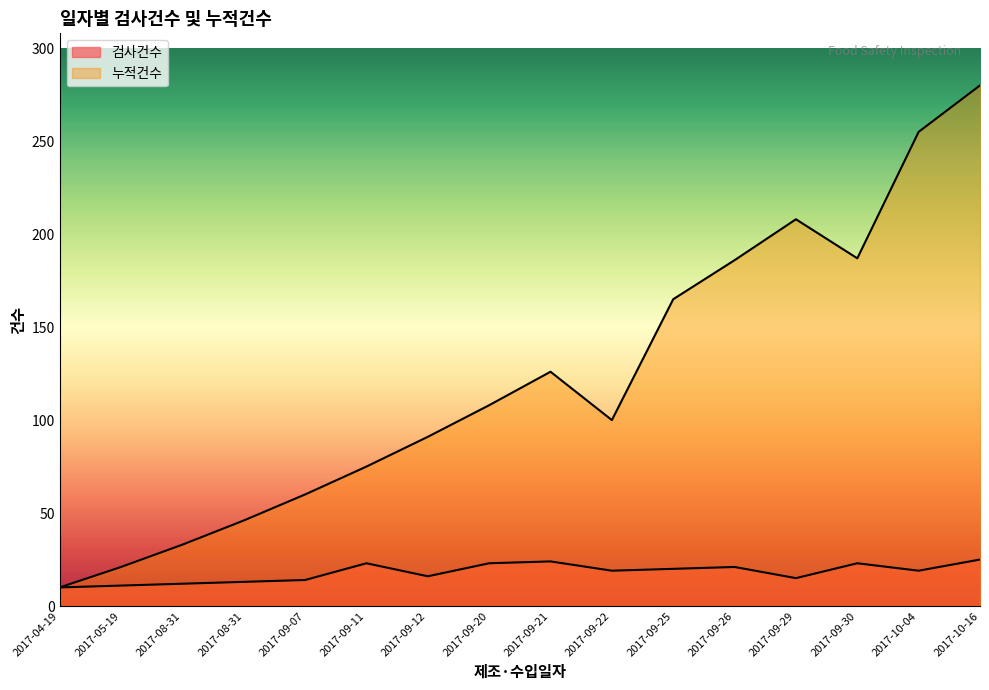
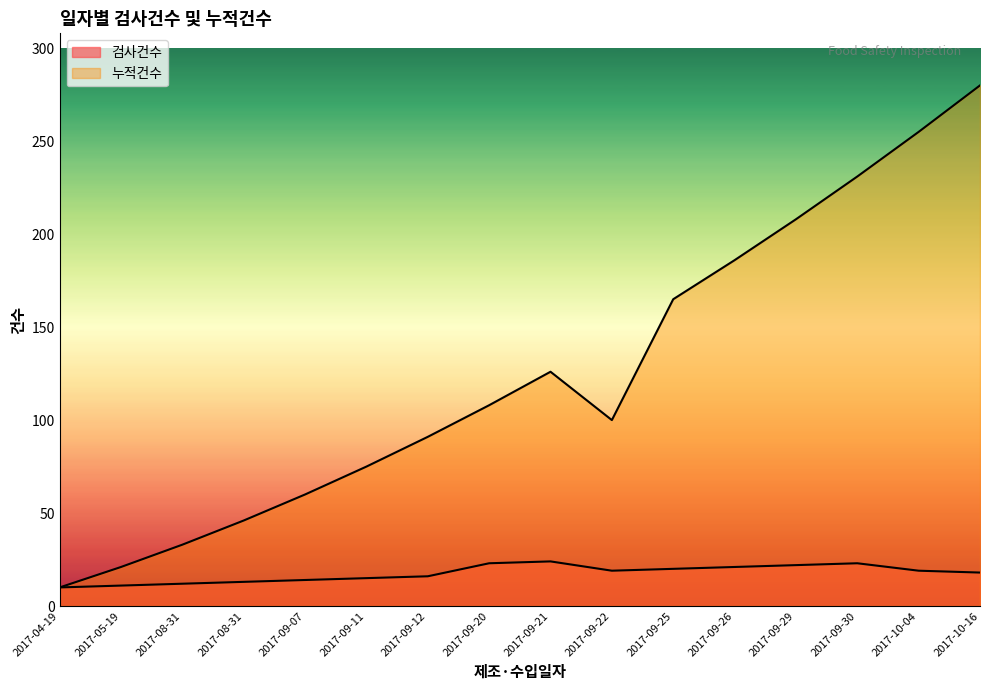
검사건수, 2017-09-11: 23 -> 15
검사건수, 2017-09-29: 15 -> 22
누적건수, 2017-09-30: 187 -> 231
검사건수, 2017-10-16: 25 -> 18
